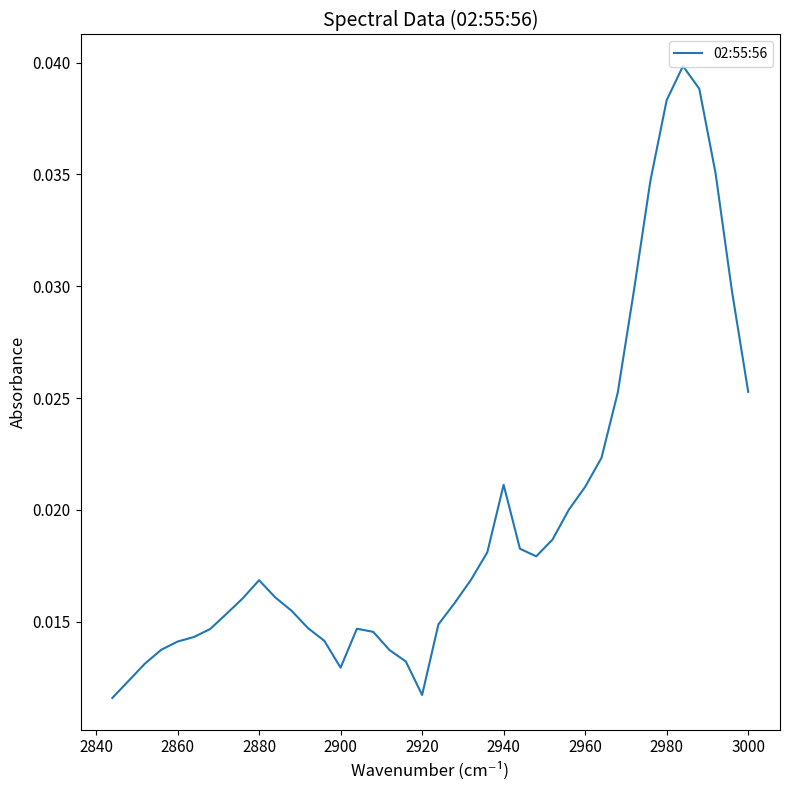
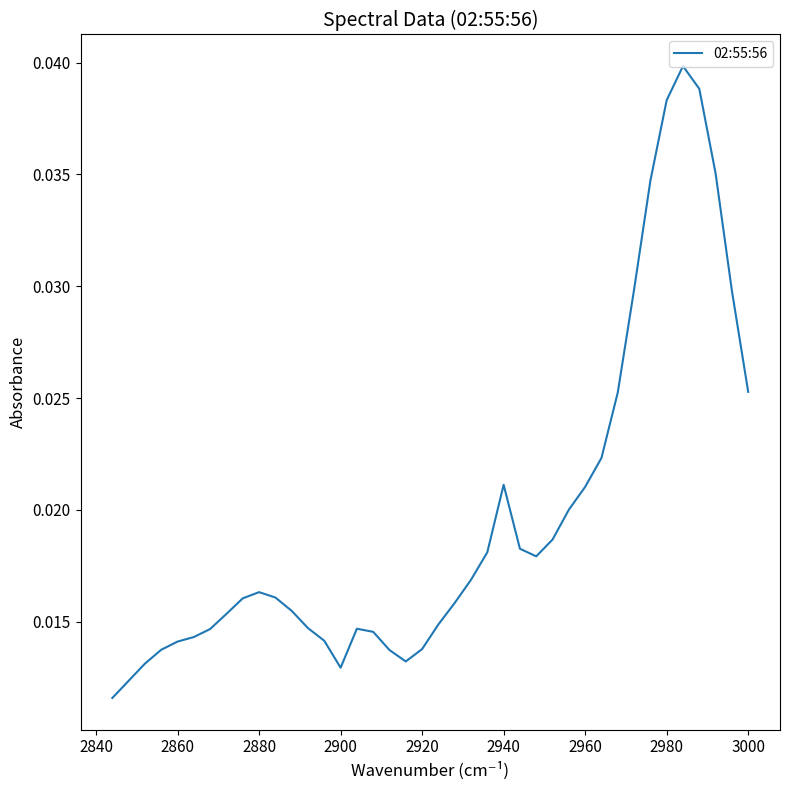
2880: 0.0169 -> 0.0163
2920: 0.0117 -> 0.0138
